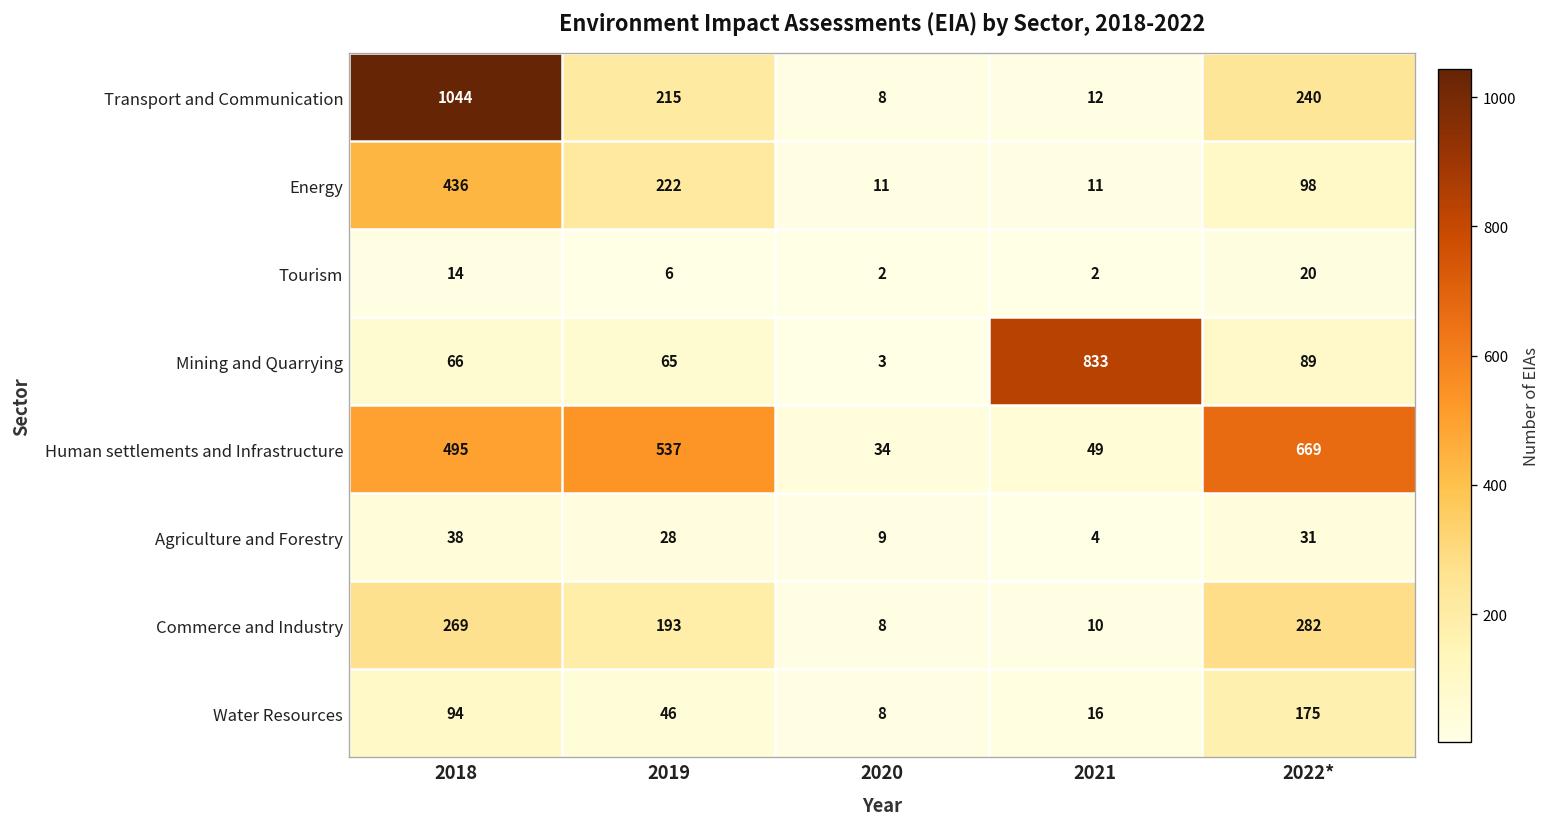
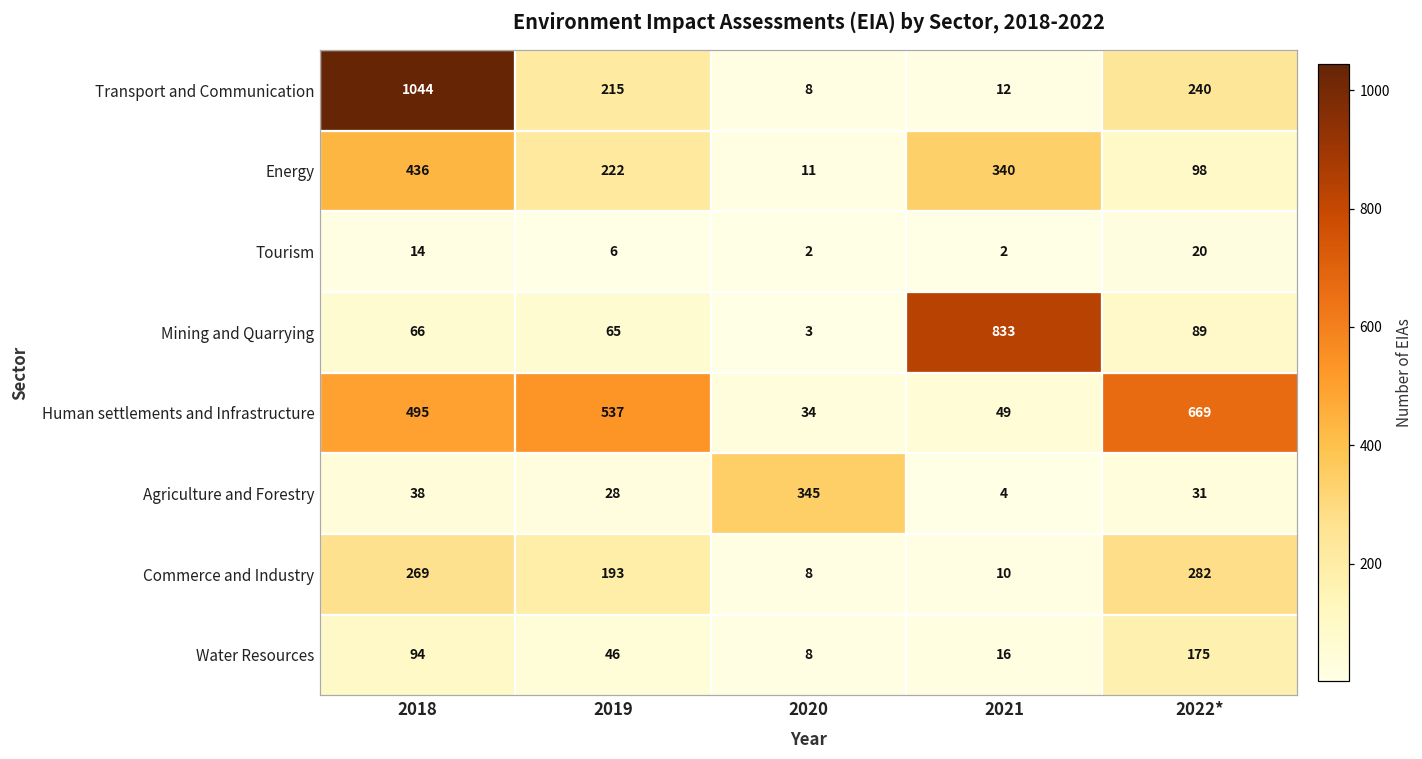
Energy, 2021: 11 -> 340
Agriculture and Forestry, 2020: 9 -> 345
